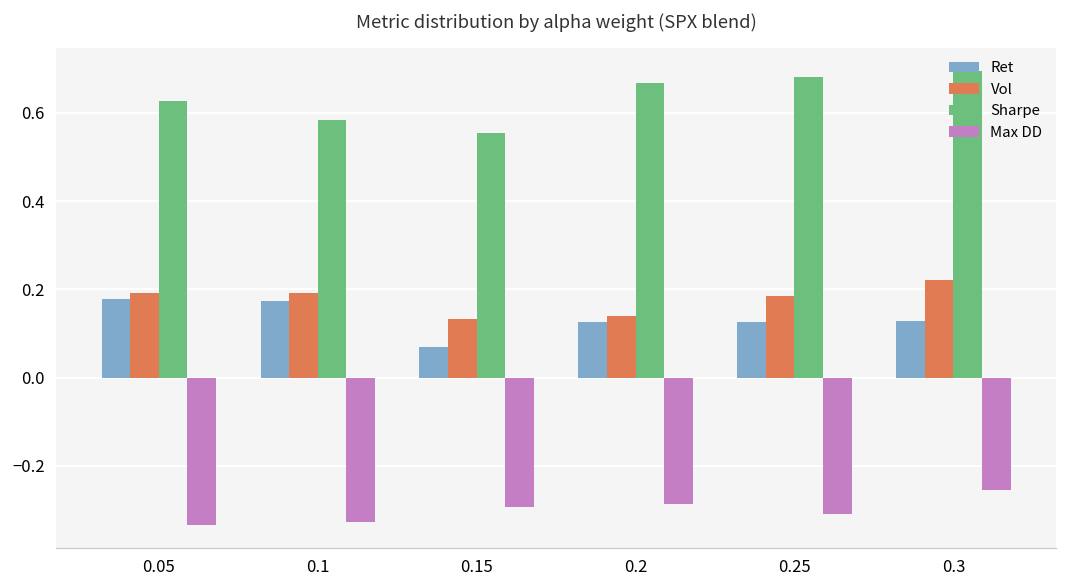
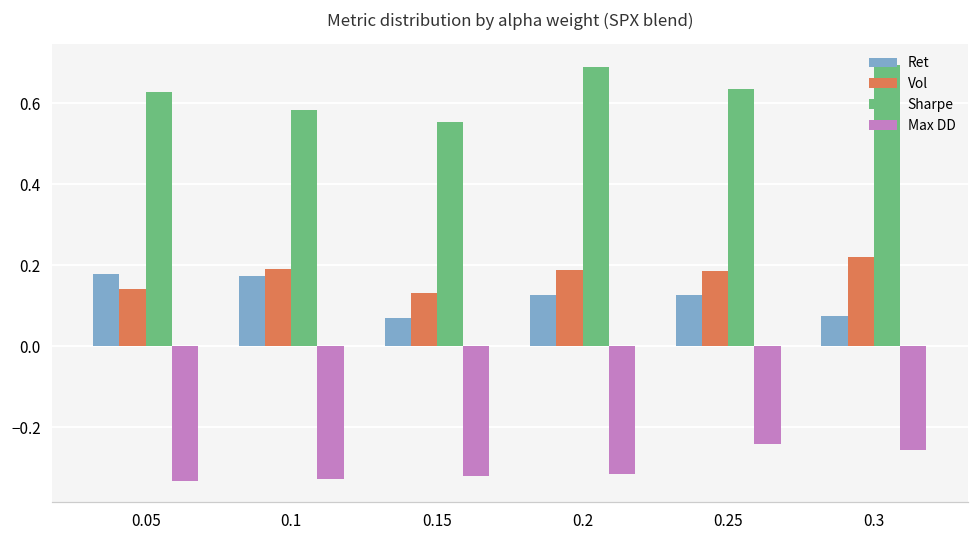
Vol, 0.05: 0.19 -> 0.14
Max DD, 0.15: -0.29 -> -0.32
Vol, 0.2: 0.14 -> 0.19
Sharpe, 0.2: 0.67 -> 0.69
Max DD, 0.2: -0.29 -> -0.32
Sharpe, 0.25: 0.68 -> 0.63
Max DD, 0.25: -0.31 -> -0.24
Ret, 0.3: 0.13 -> 0.07
